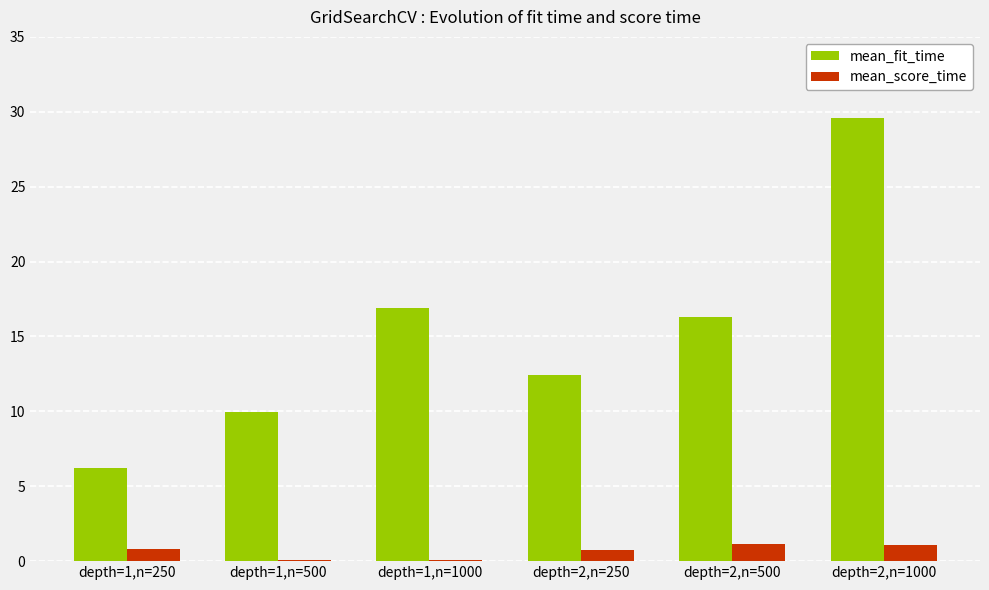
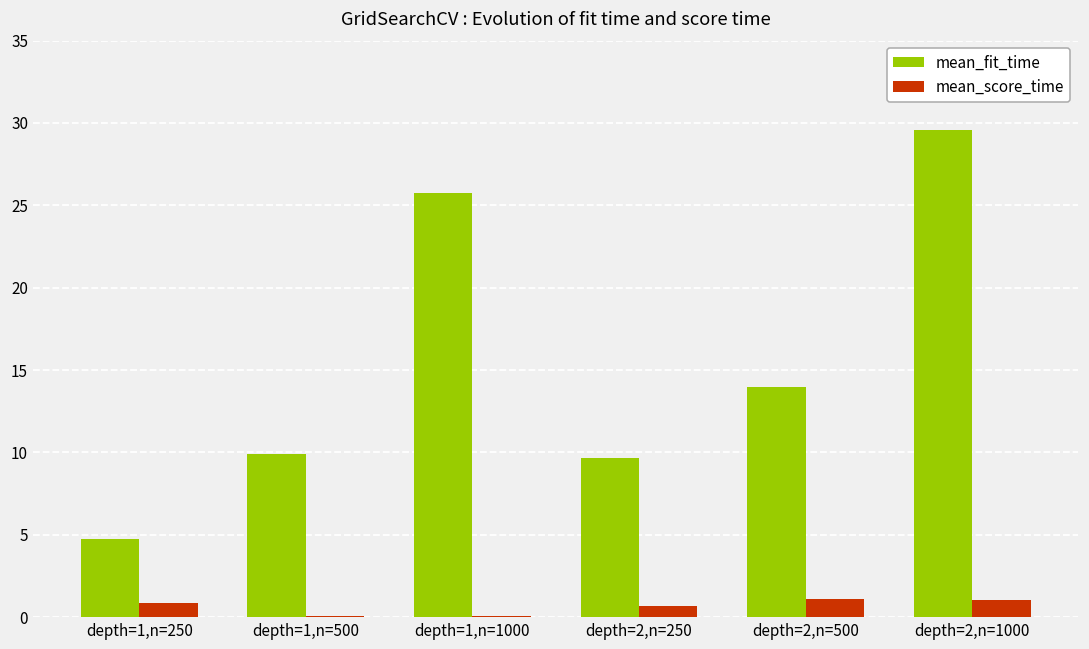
mean_fit_time, depth=1,n=250: 6.2 -> 4.8
mean_fit_time, depth=1,n=1000: 16.9 -> 25.8
mean_fit_time, depth=2,n=250: 12.4 -> 9.7
mean_fit_time, depth=2,n=500: 16.3 -> 14.0
